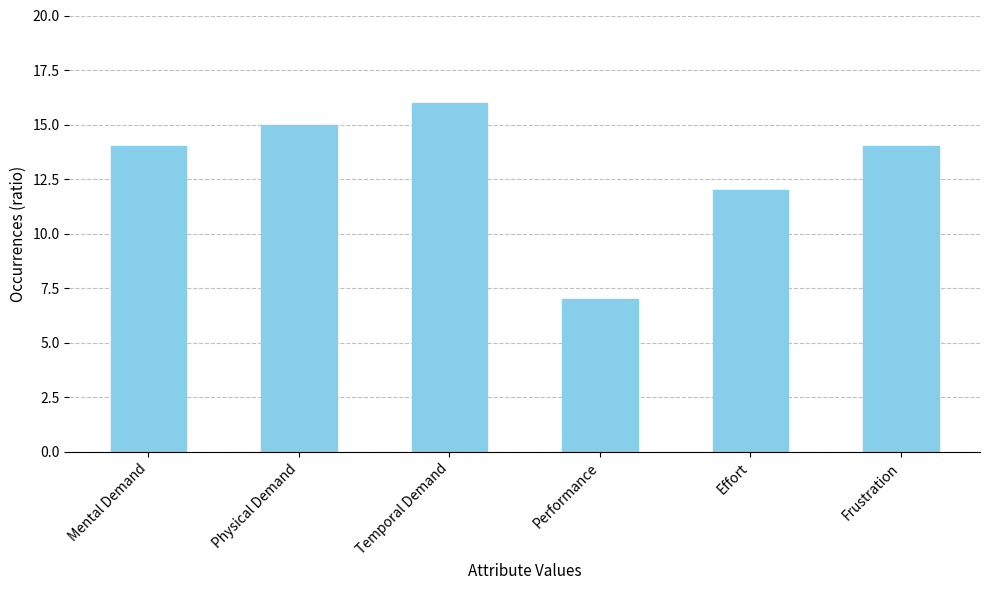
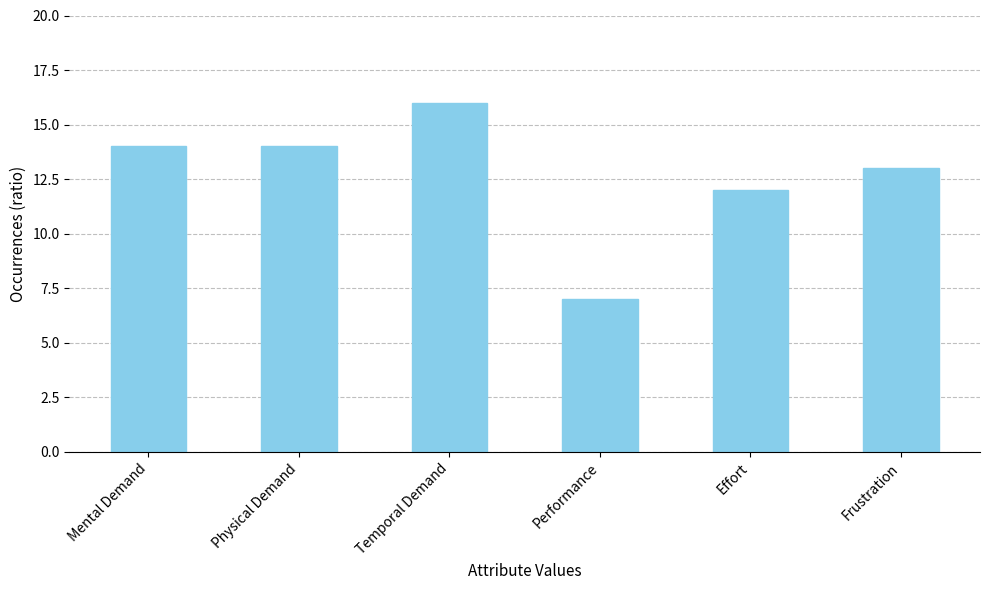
Physical Demand: 15 -> 14
Frustration: 14 -> 13
